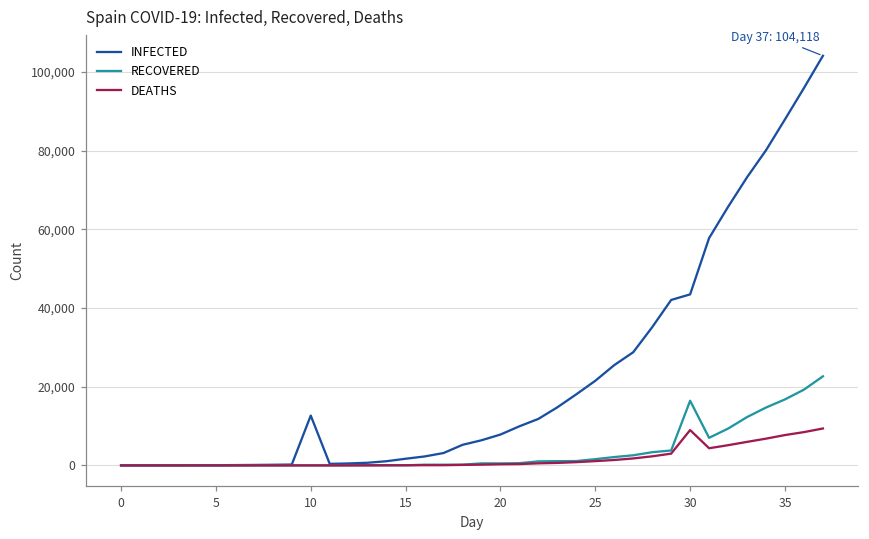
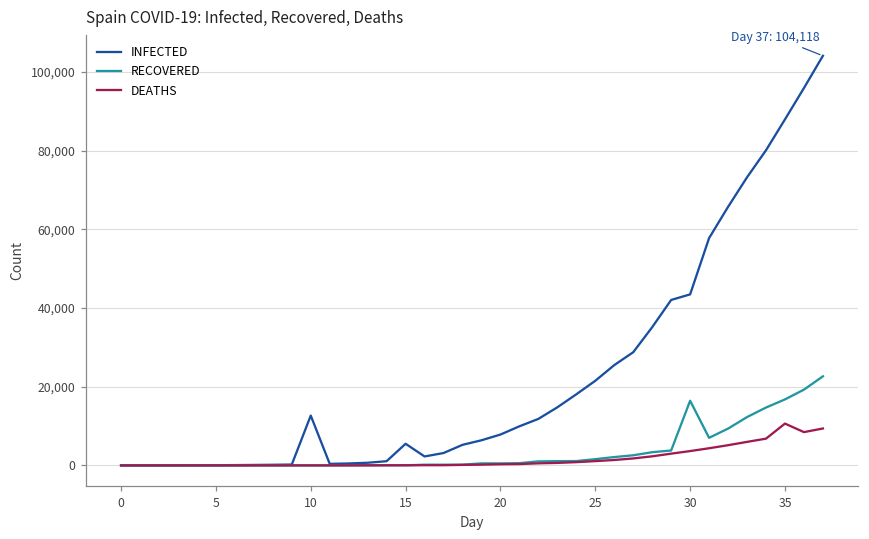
INFECTED, 15: 2,000 -> 6,000
DEATHS, 30: 9,000 -> 4,000
DEATHS, 35: 8,000 -> 11,000
